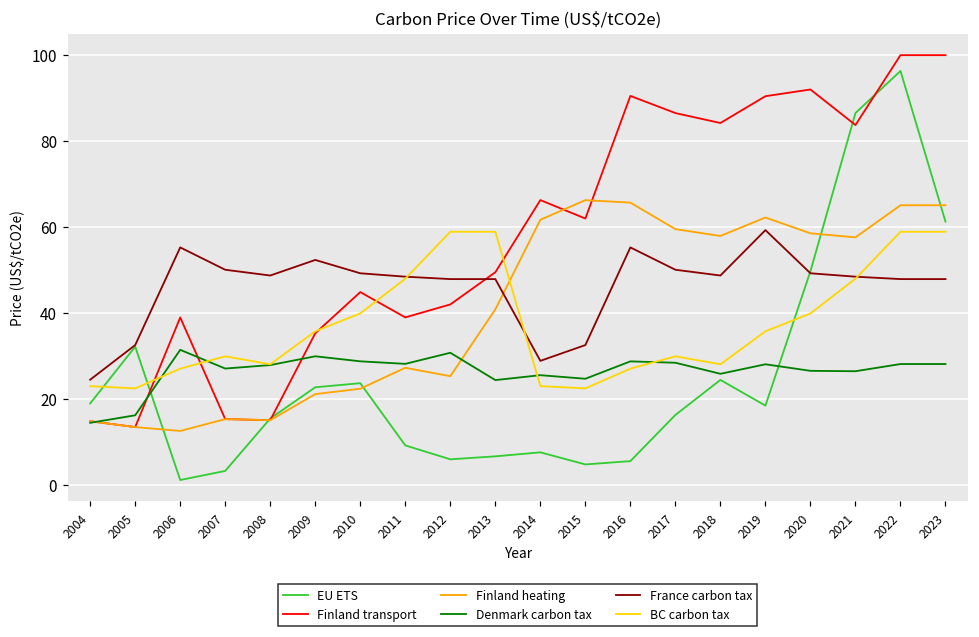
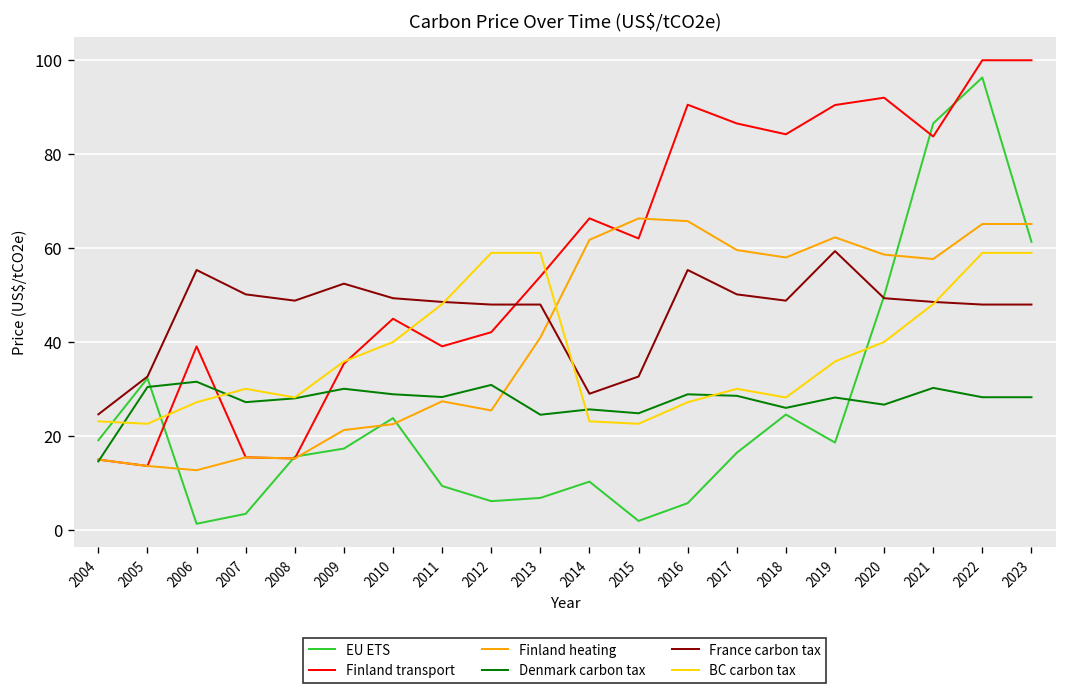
Denmark carbon tax, 2005: 16 -> 30
EU ETS, 2009: 23 -> 17
Finland transport, 2013: 50 -> 54
EU ETS, 2014: 8 -> 10
EU ETS, 2015: 5 -> 2
Denmark carbon tax, 2021: 27 -> 30
